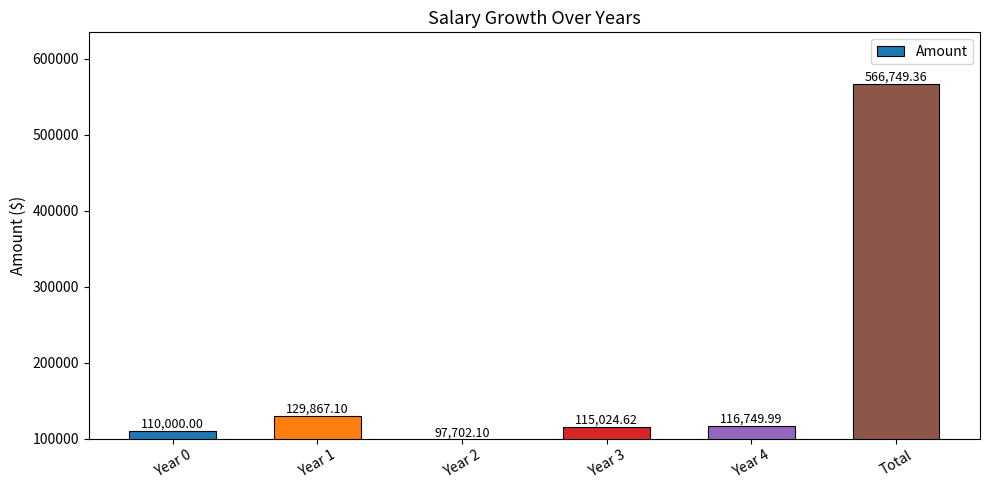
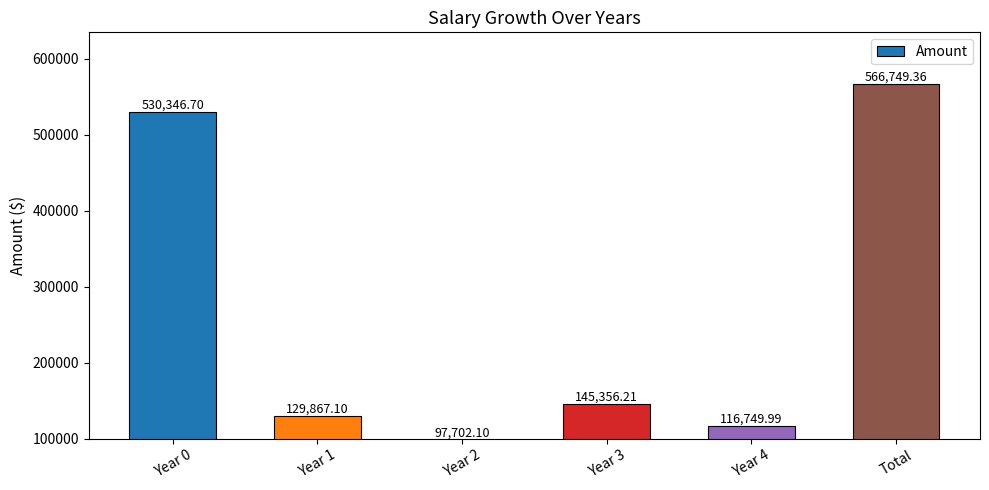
Year 0: 110,000.00 -> 530,346.70
Year 3: 115,024.62 -> 145,356.21
